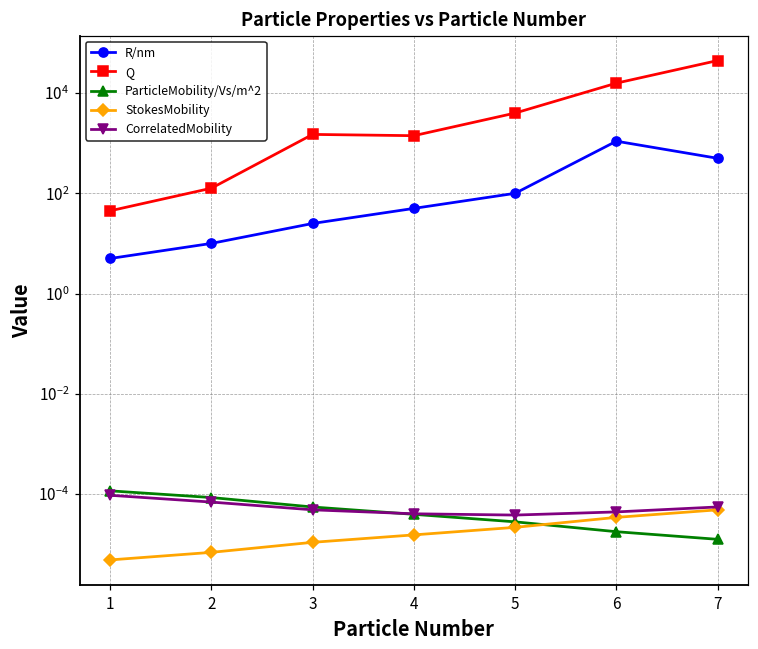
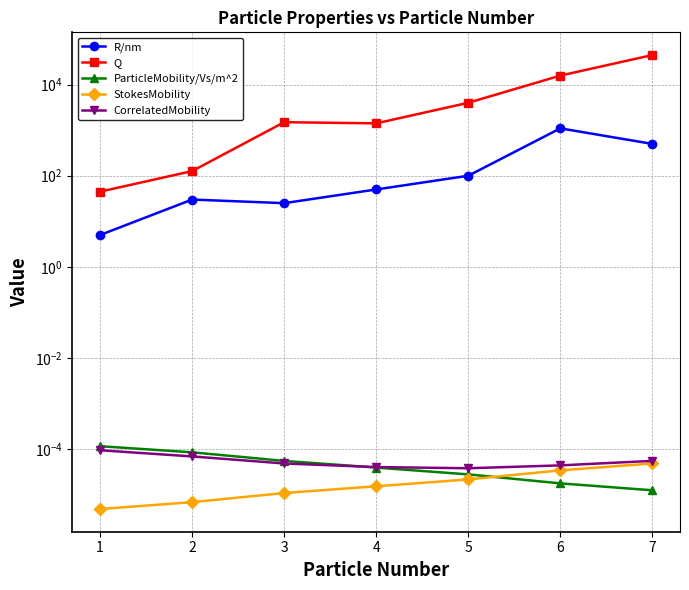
R/nm, 2: 10 -> 30
